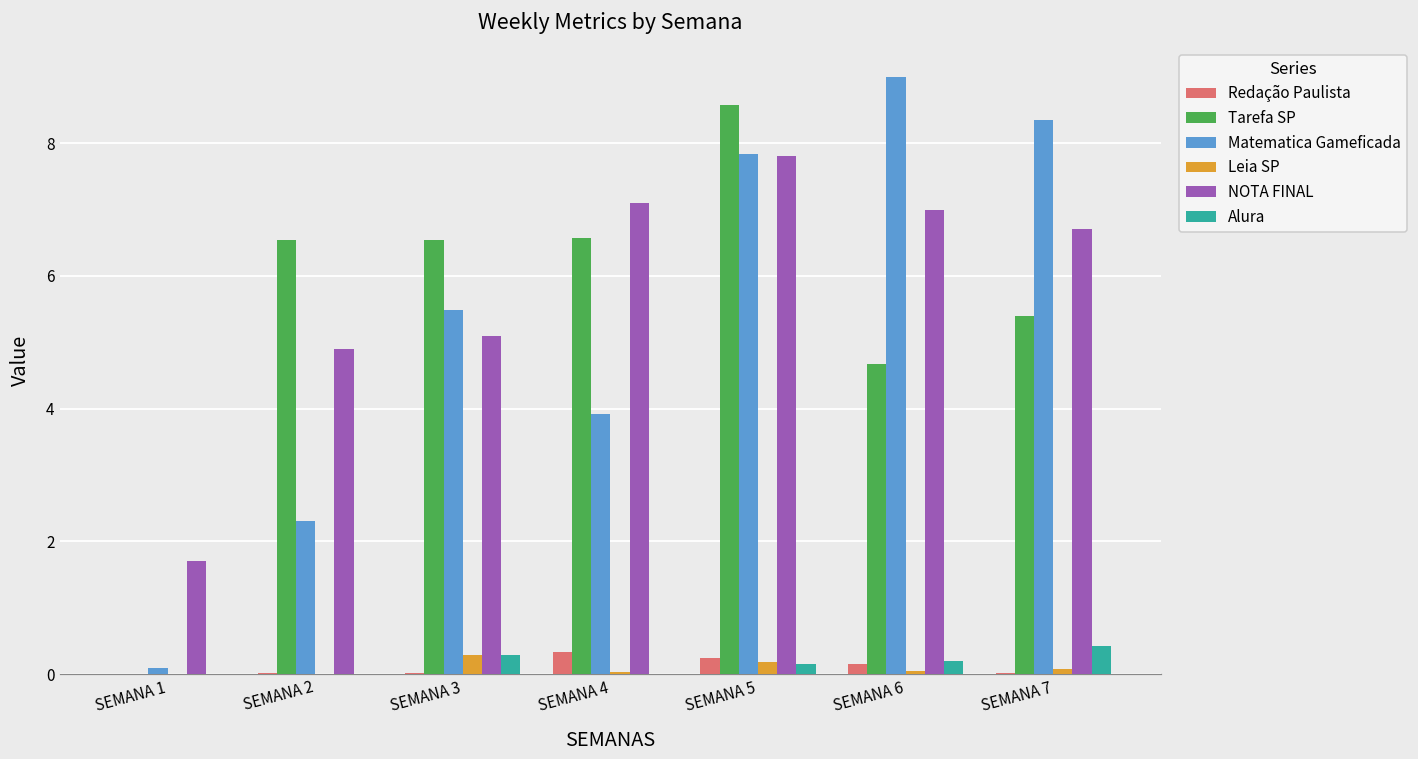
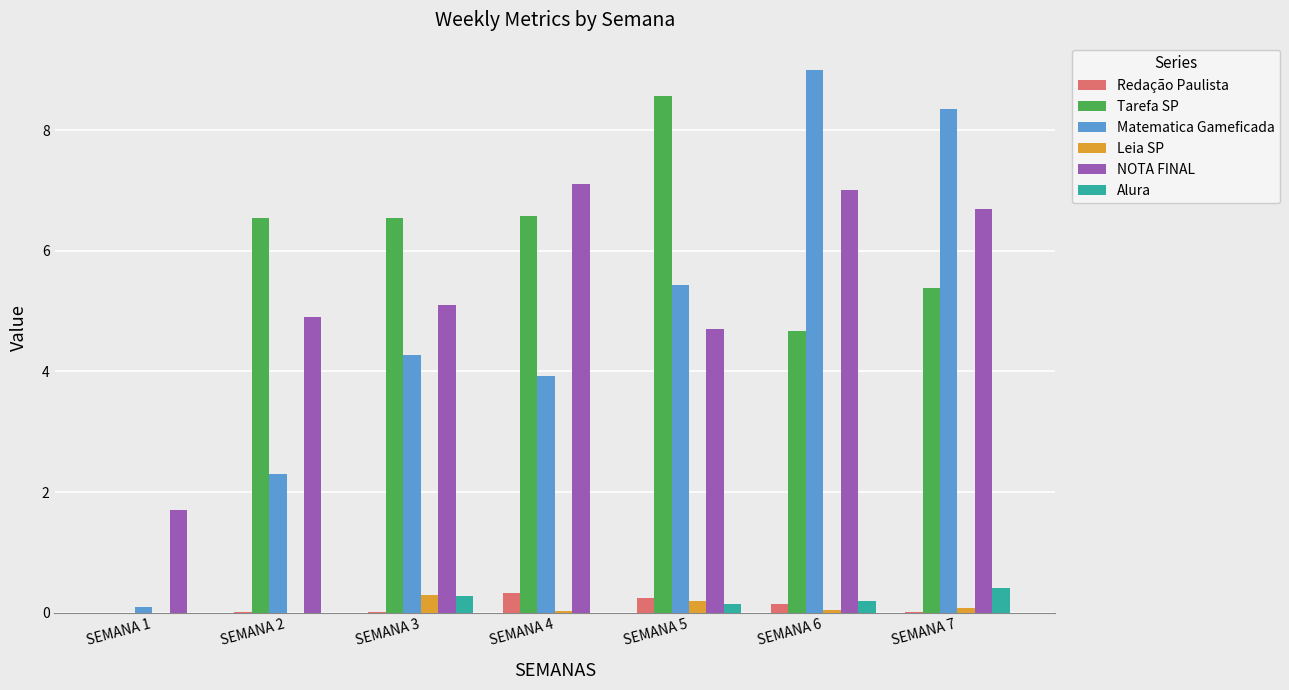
Matematica Gameficada, SEMANA 3: 5.5 -> 4.3
Matematica Gameficada, SEMANA 5: 7.8 -> 5.4
NOTA FINAL, SEMANA 5: 7.8 -> 4.7
